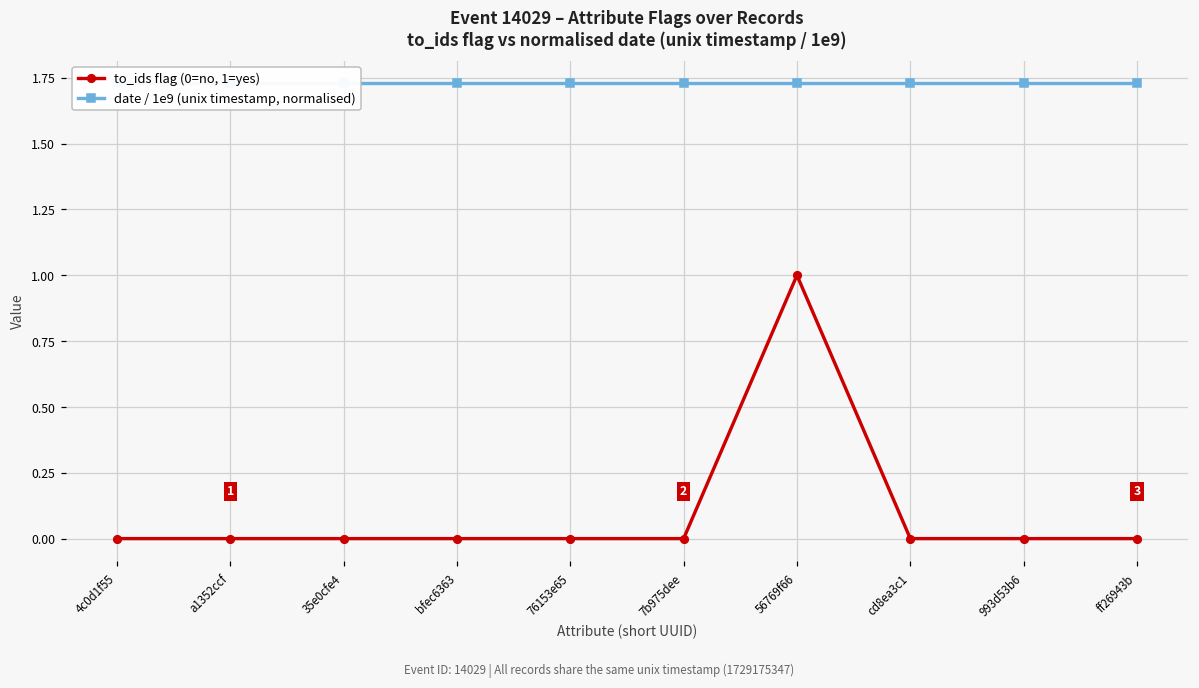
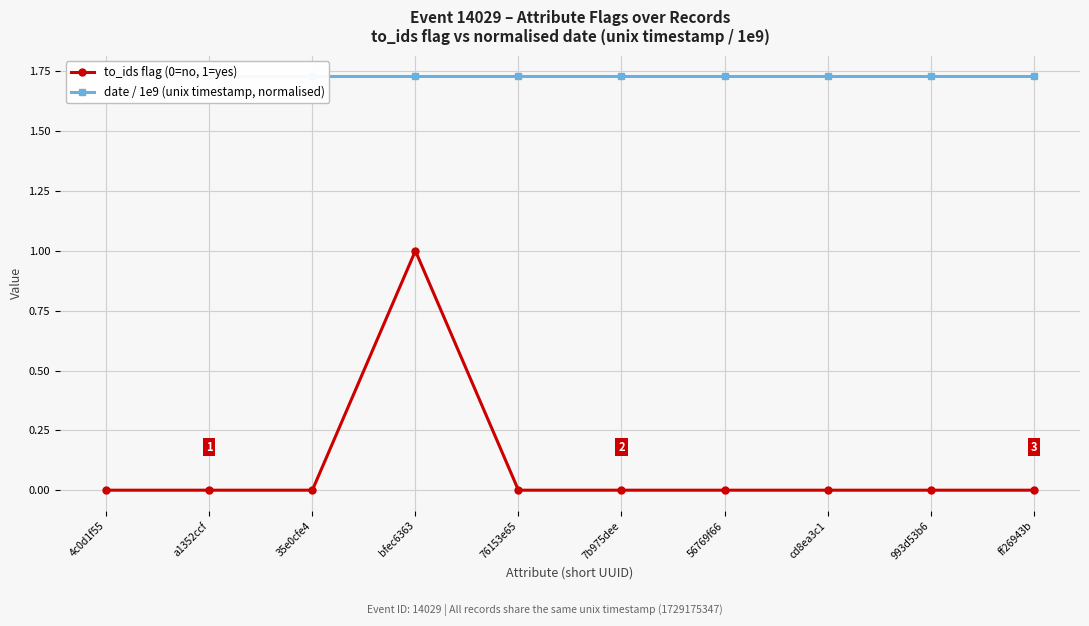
to_ids flag (0=no, 1=yes), bfec6363: 0 -> 1
to_ids flag (0=no, 1=yes), 56769f66: 1 -> 0
